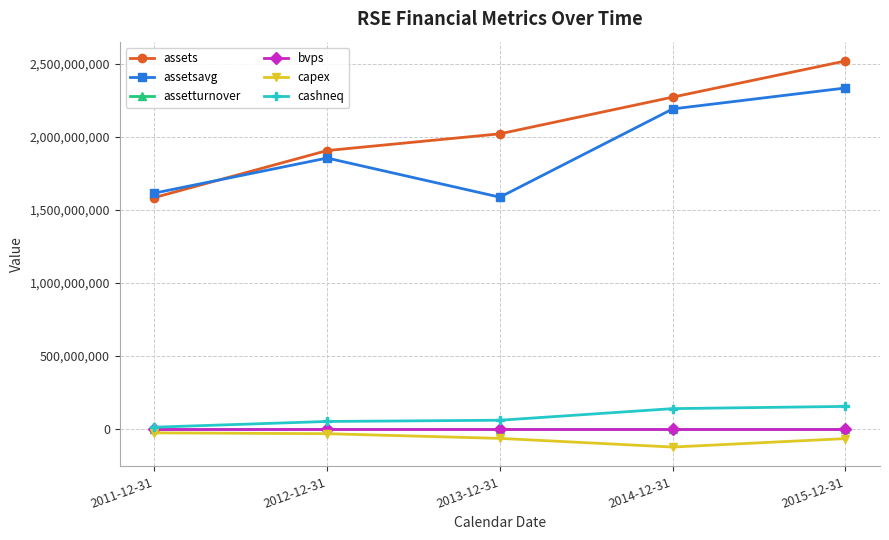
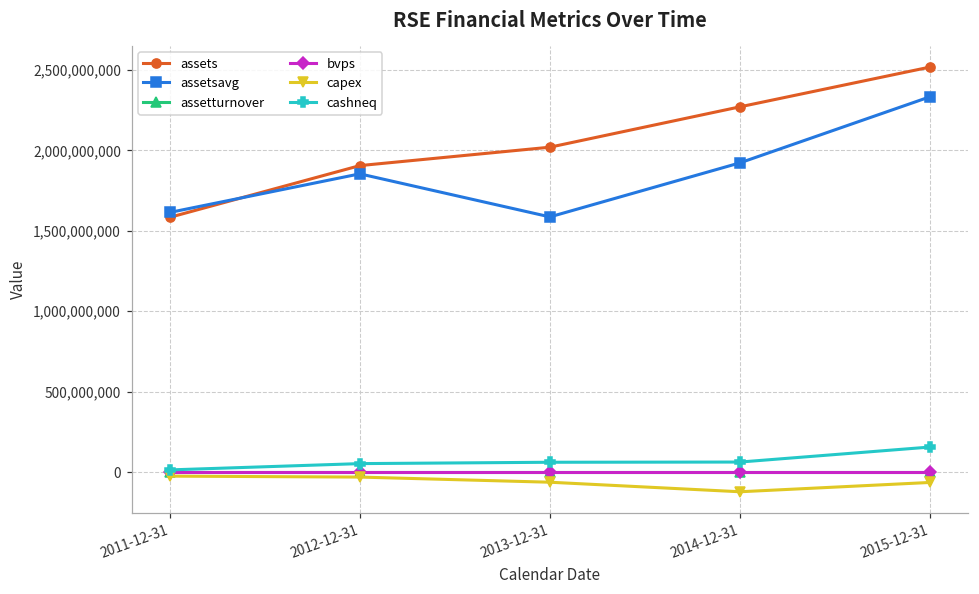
assetsavg, 2014-12-31: 2,190,000,000 -> 1,920,000,000
cashneq, 2014-12-31: 140,000,000 -> 60,000,000
